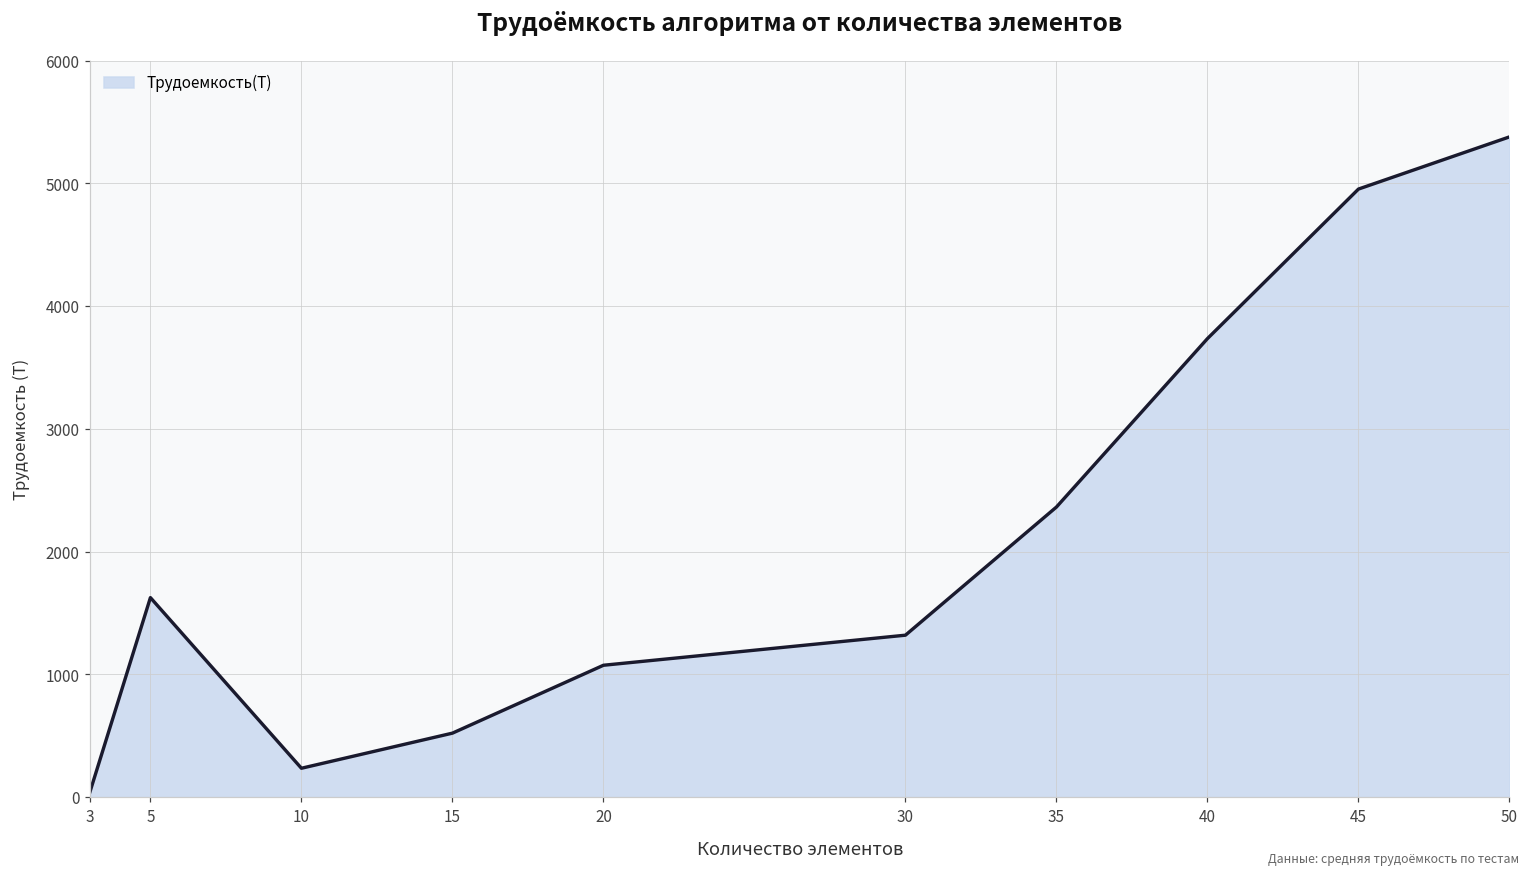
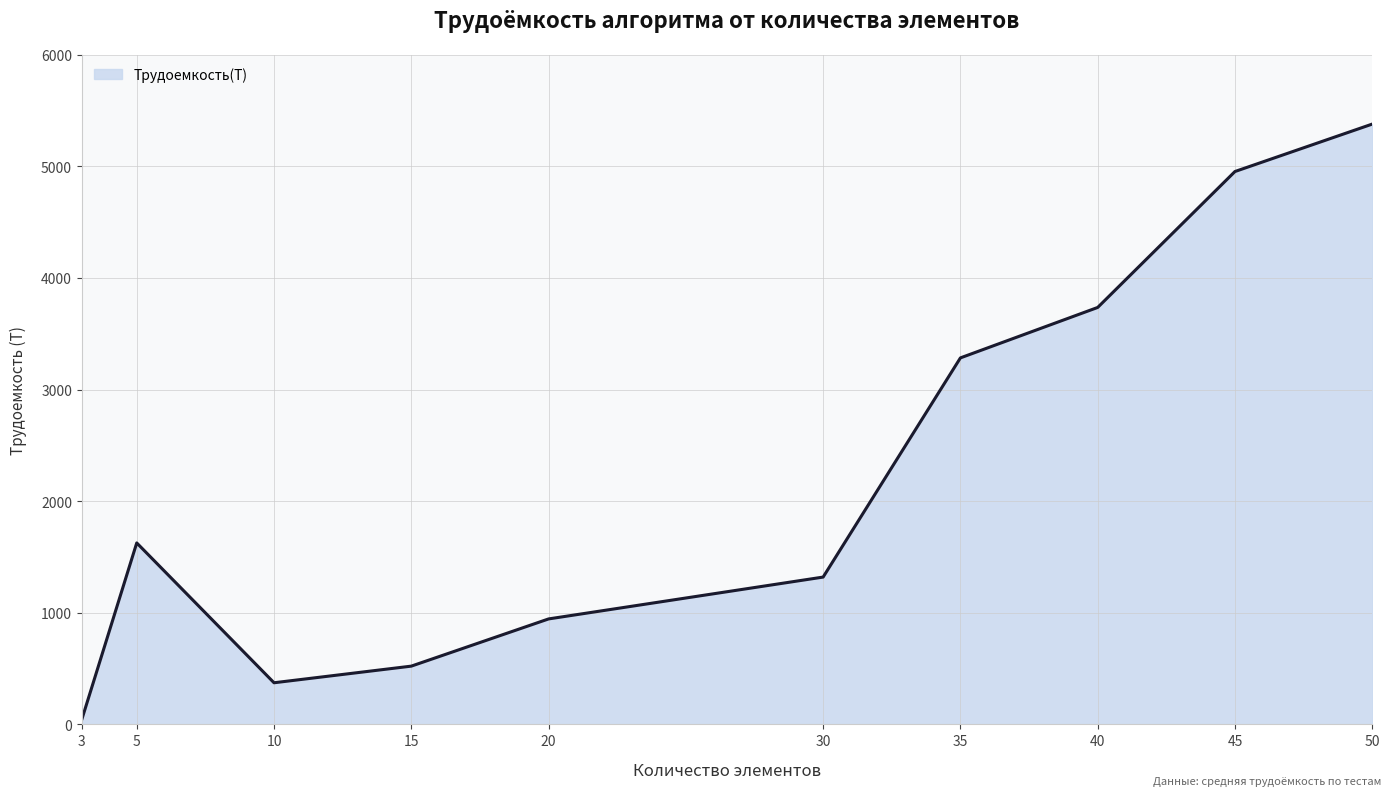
10: 240 -> 370
20: 1080 -> 950
35: 2360 -> 3280
